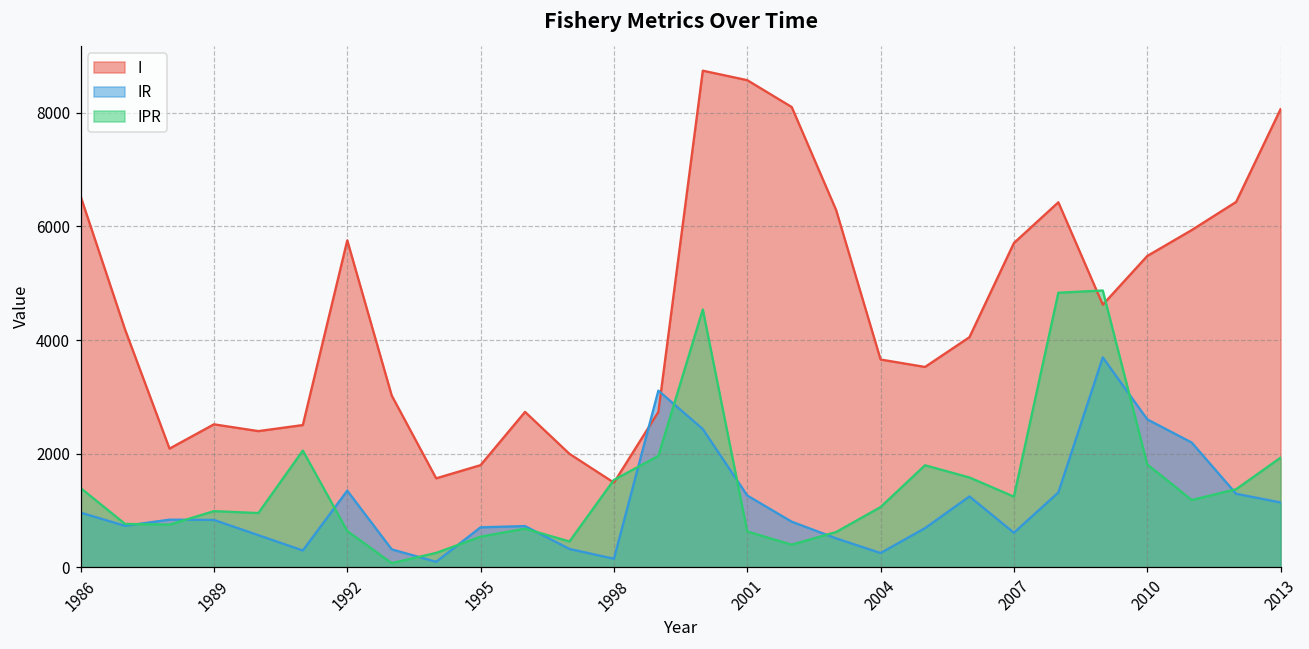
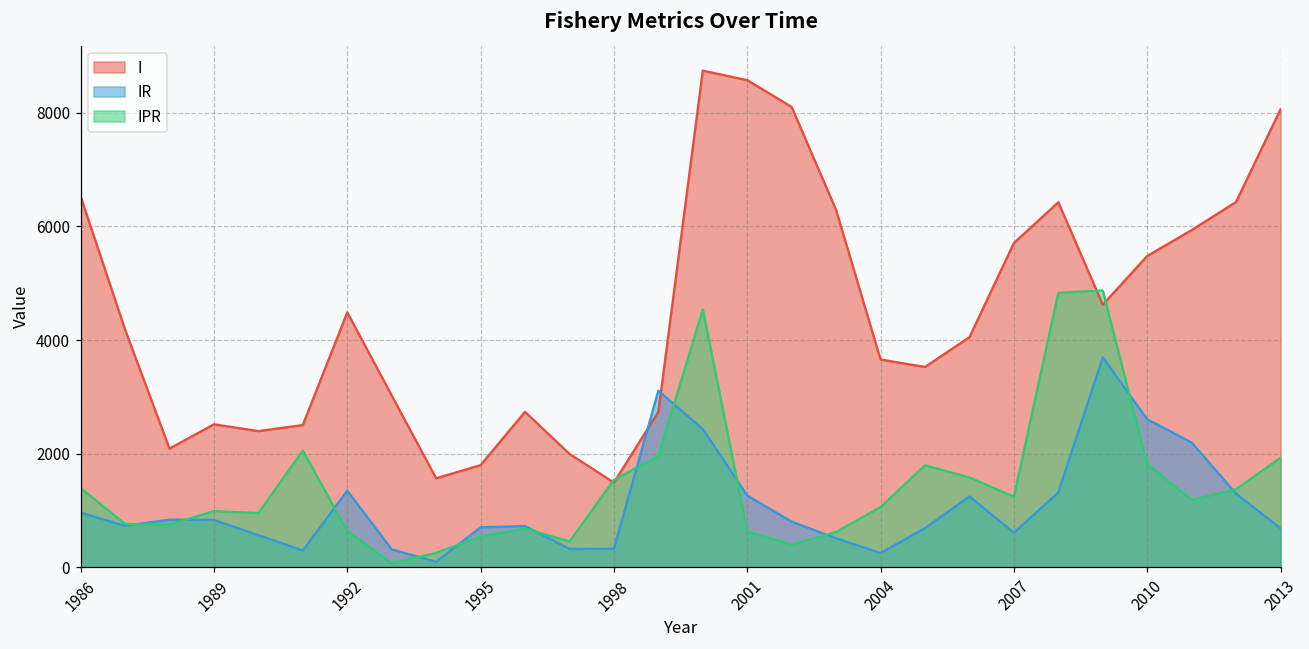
I, 1992: 5800 -> 4500
IR, 1998: 200 -> 300
IR, 2013: 1100 -> 700
